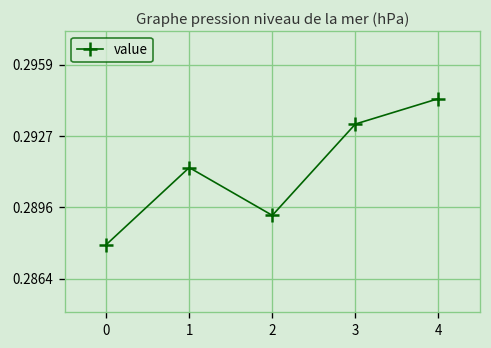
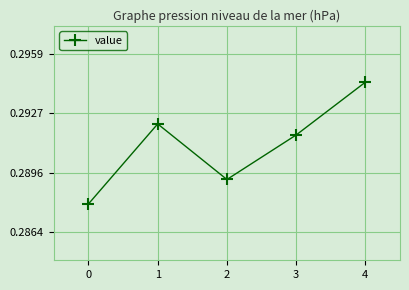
1: 0.2913 -> 0.2922
3: 0.2932 -> 0.2916
